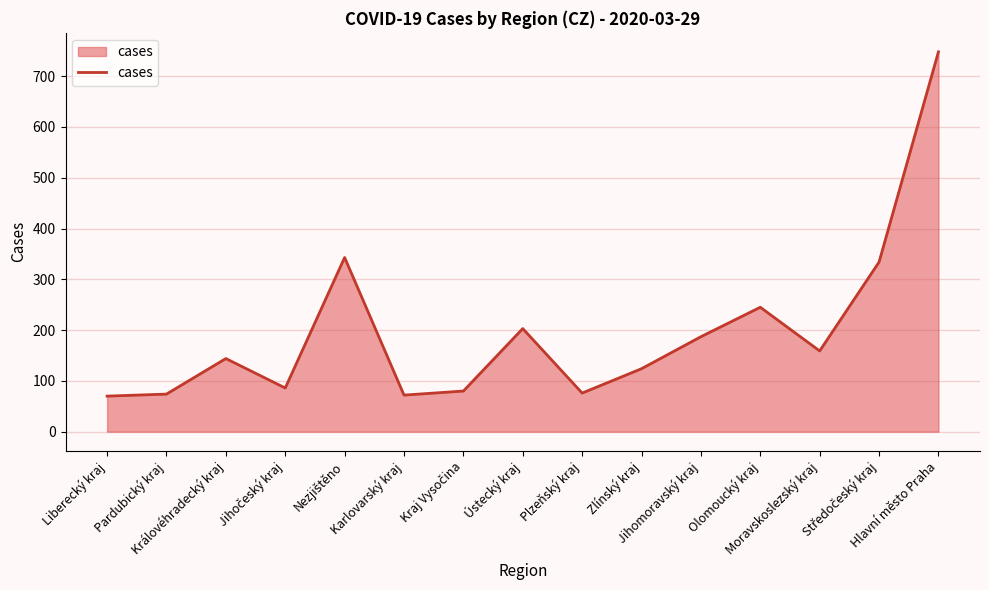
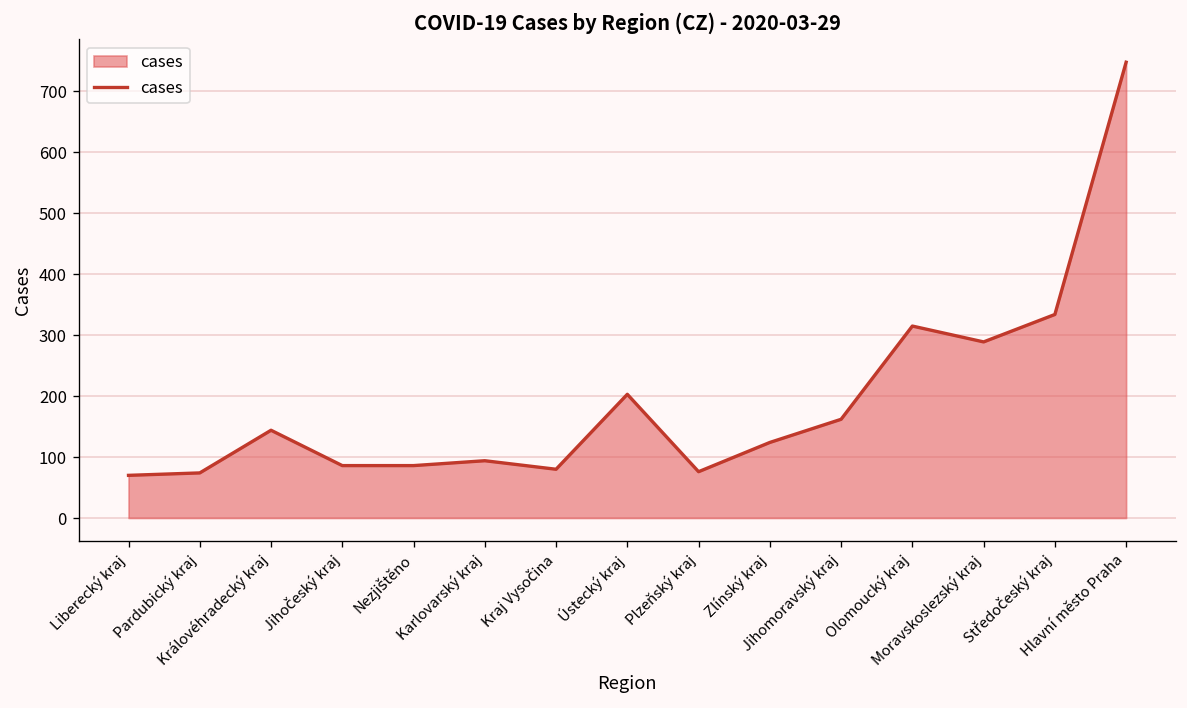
Nezjištěno: 340 -> 90
Karlovarský kraj: 70 -> 90
Jihomoravský kraj: 190 -> 160
Olomoucký kraj: 250 -> 320
Moravskoslezský kraj: 160 -> 290
